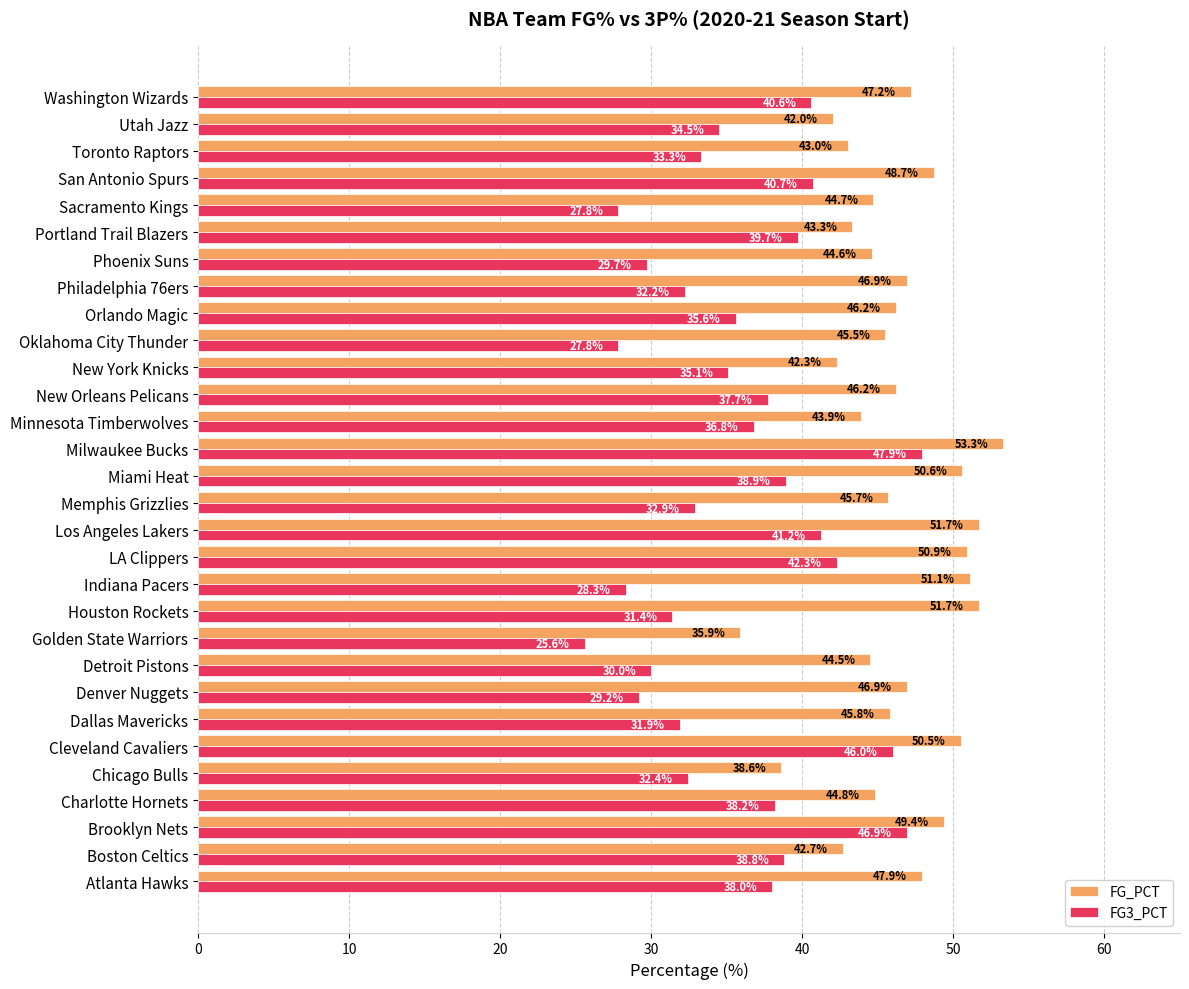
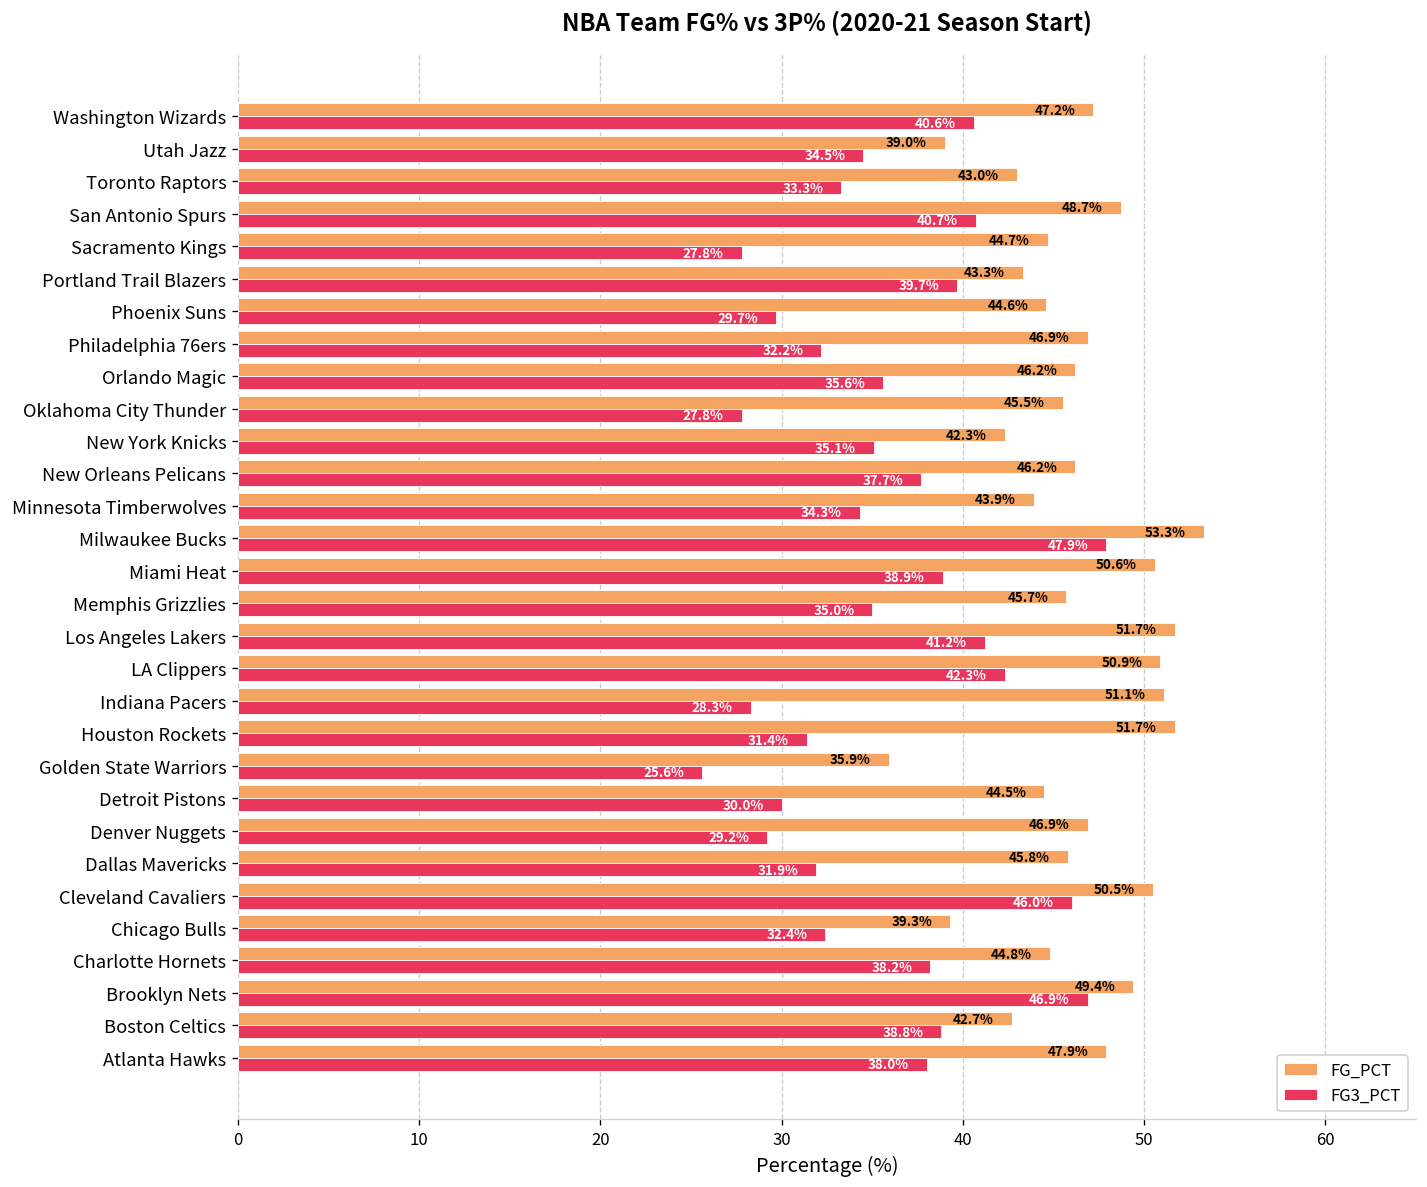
FG_PCT, Utah Jazz: 42.0% -> 39.0%
FG3_PCT, Minnesota Timberwolves: 36.8% -> 34.3%
FG3_PCT, Memphis Grizzlies: 32.9% -> 35.0%
FG_PCT, Chicago Bulls: 38.6% -> 39.3%
